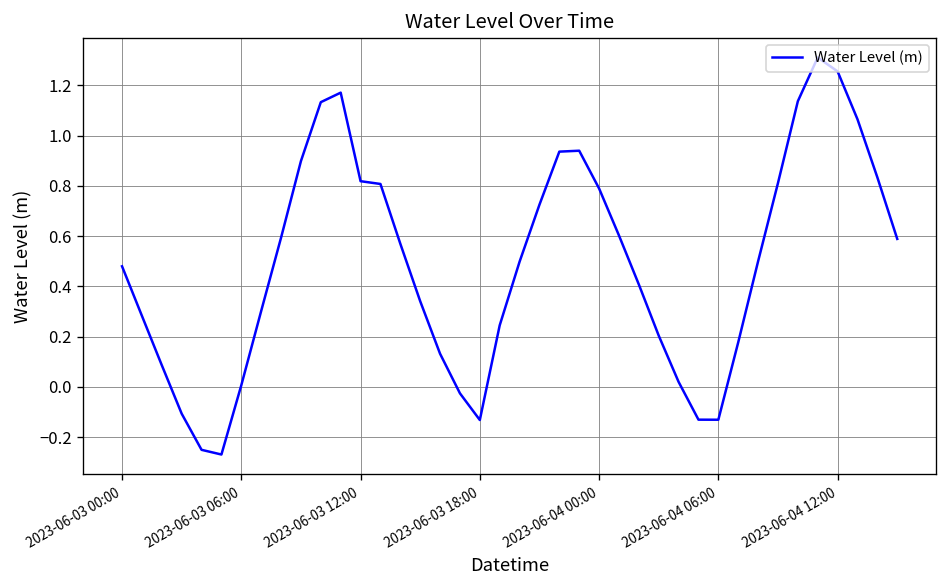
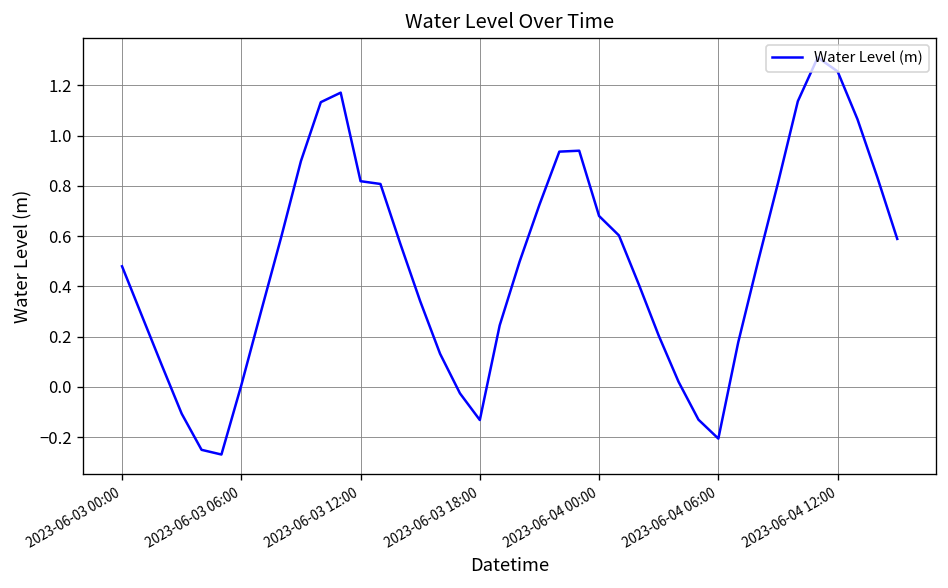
2023-06-04 00:00: 0.79 -> 0.68
2023-06-04 06:00: -0.13 -> -0.21
